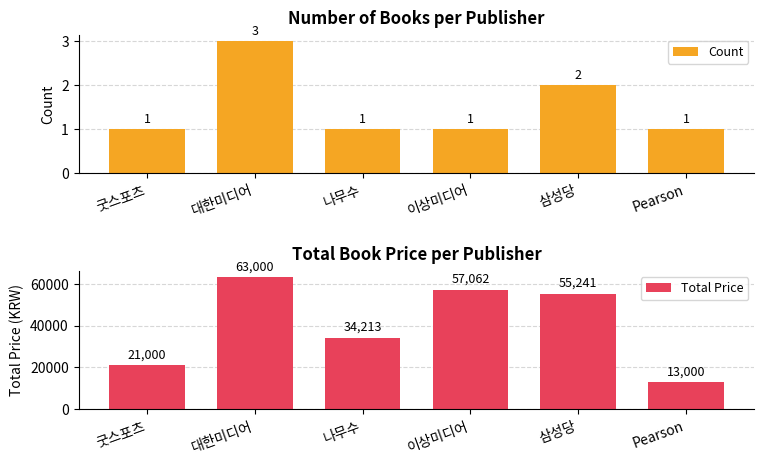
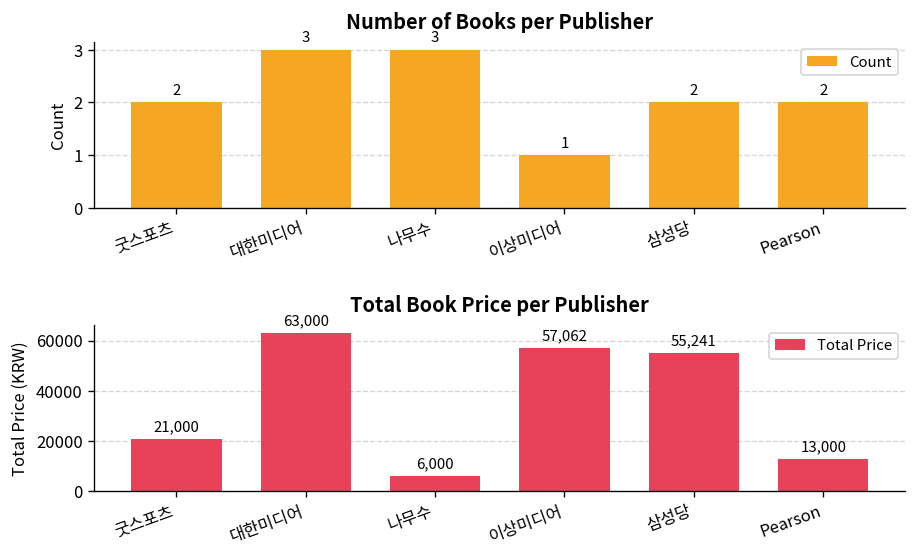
Number of Books per Publisher, 굿스포츠: 1 -> 2
Number of Books per Publisher, 나무수: 1 -> 3
Number of Books per Publisher, Pearson: 1 -> 2
Total Book Price per Publisher, 나무수: 34,213 -> 6,000
